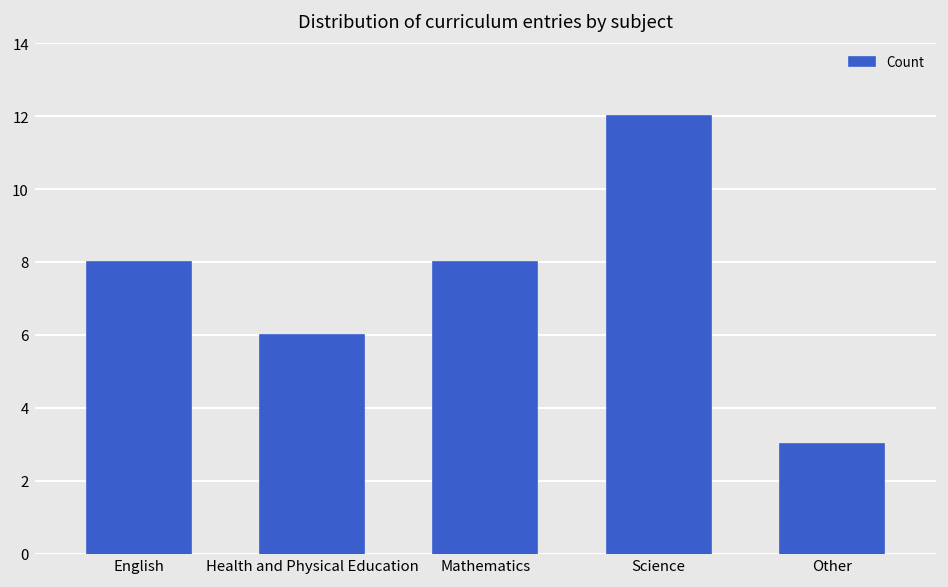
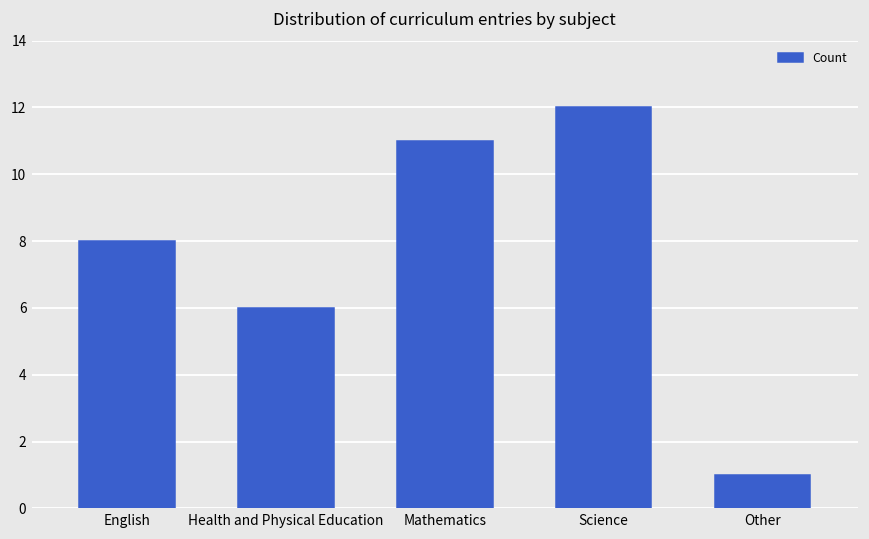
Mathematics: 8 -> 11
Other: 3 -> 1
